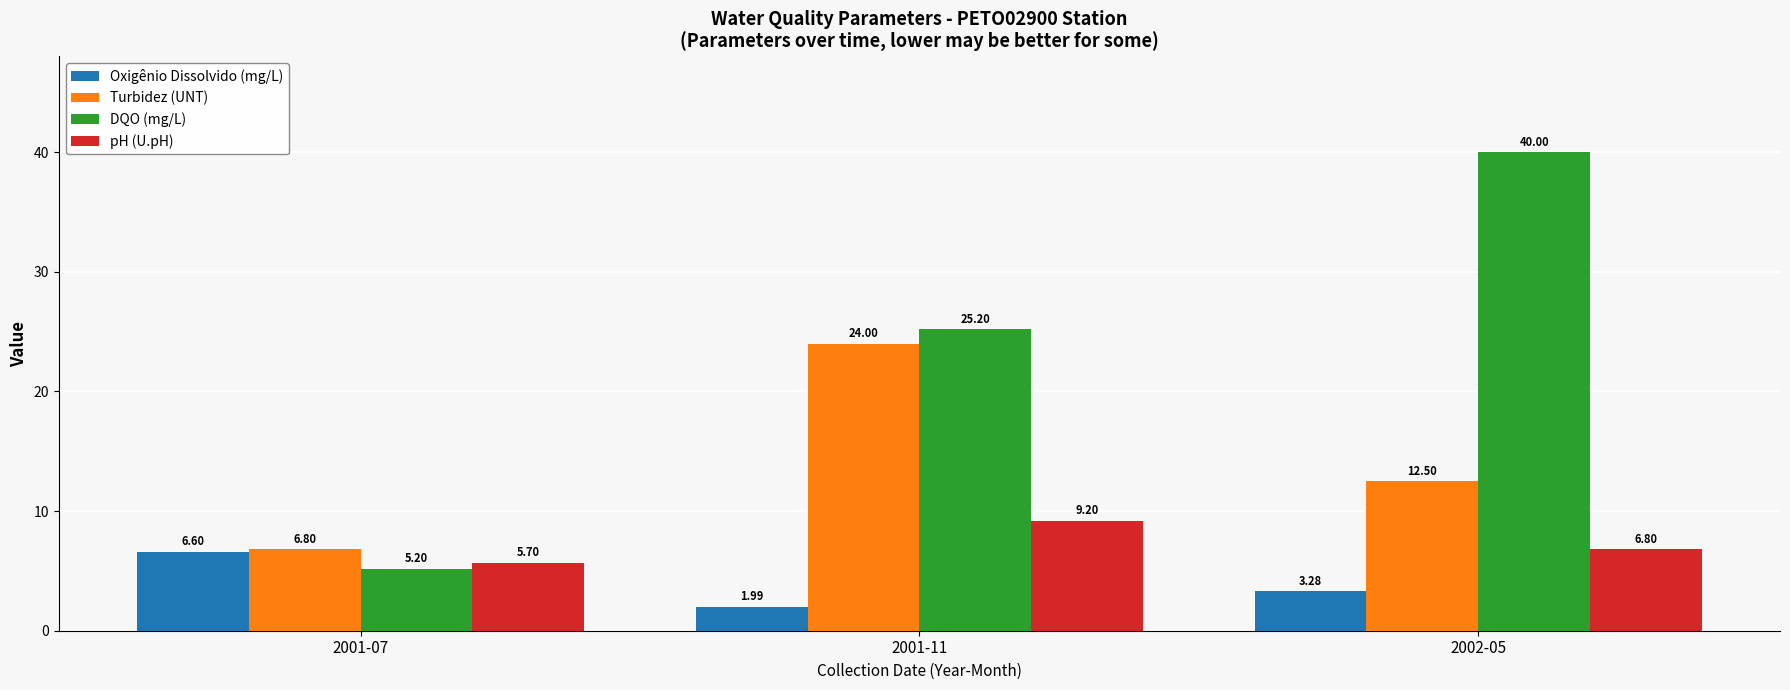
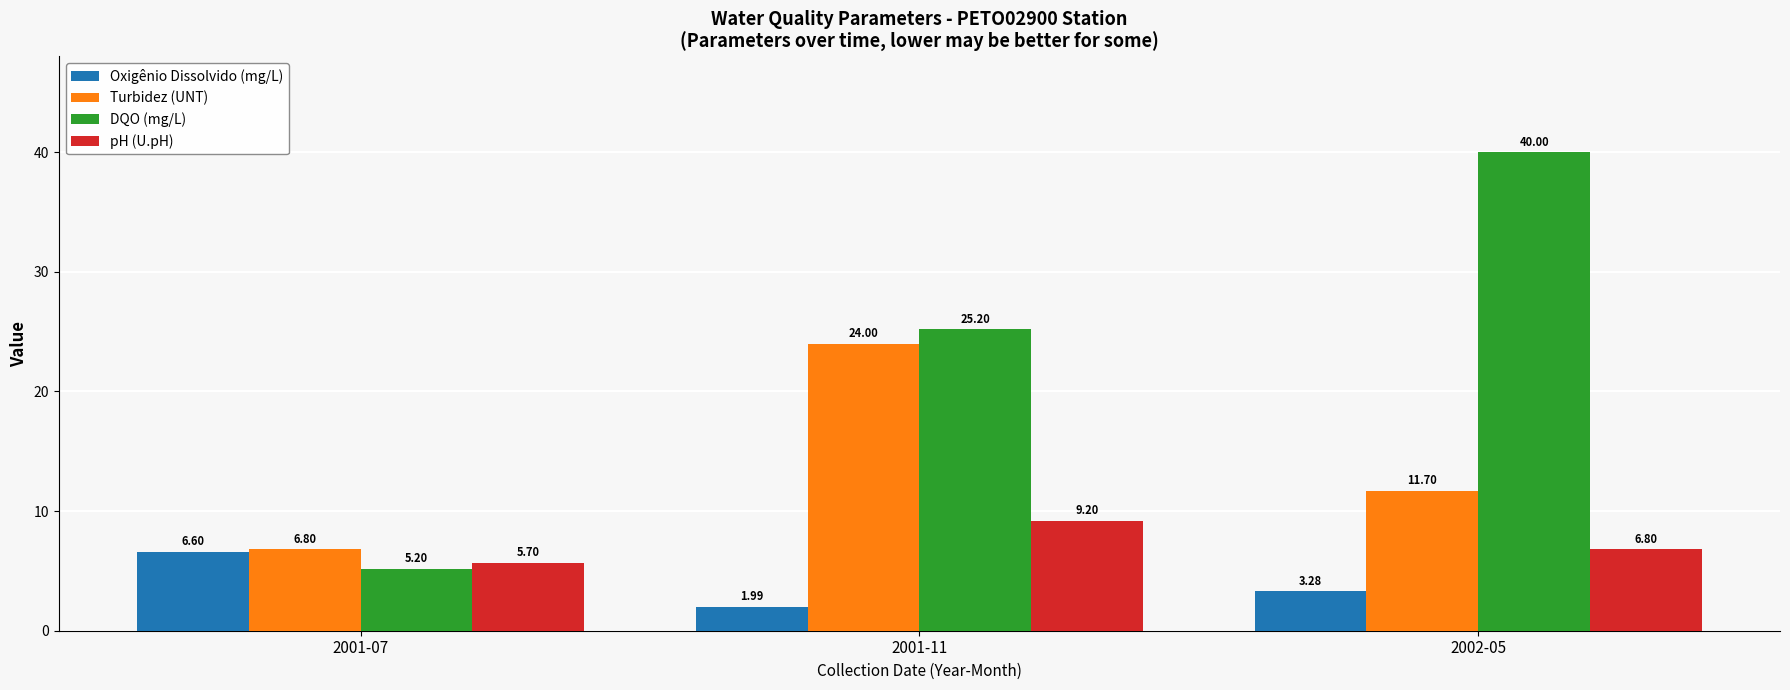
Turbidez (UNT), 2002-05: 12.50 -> 11.70
